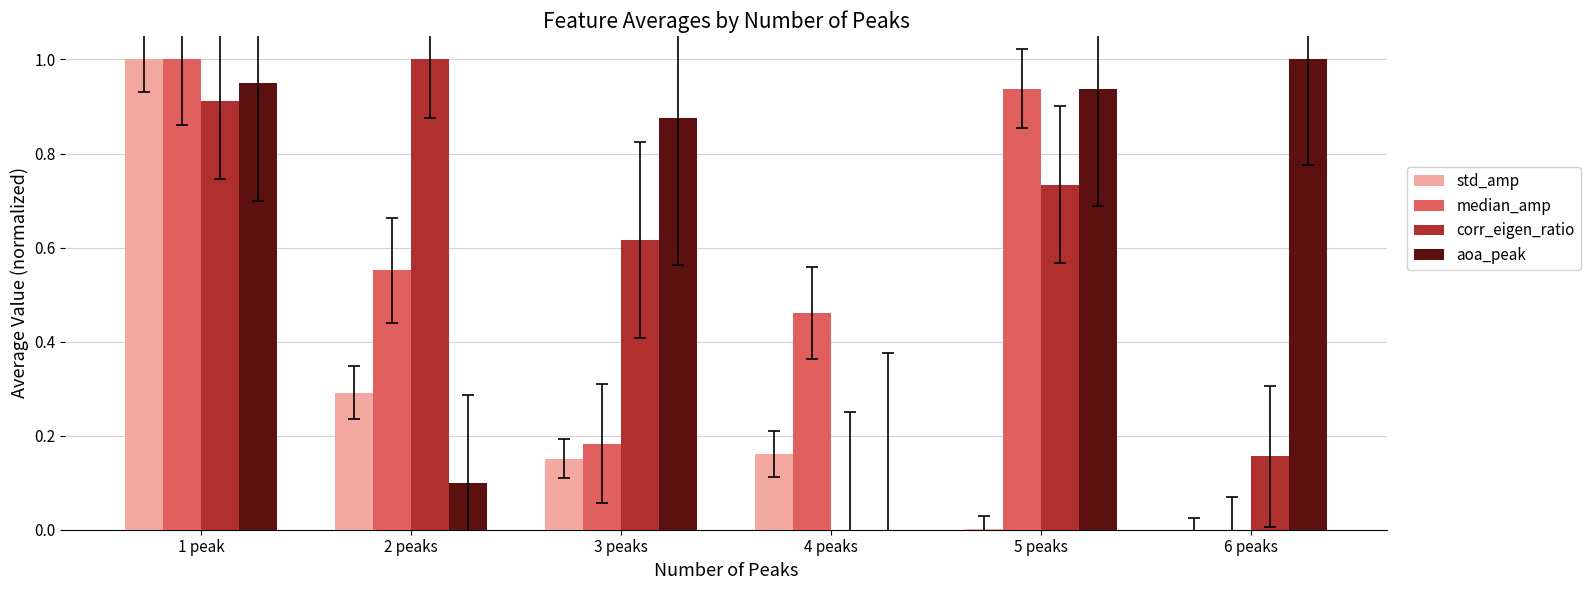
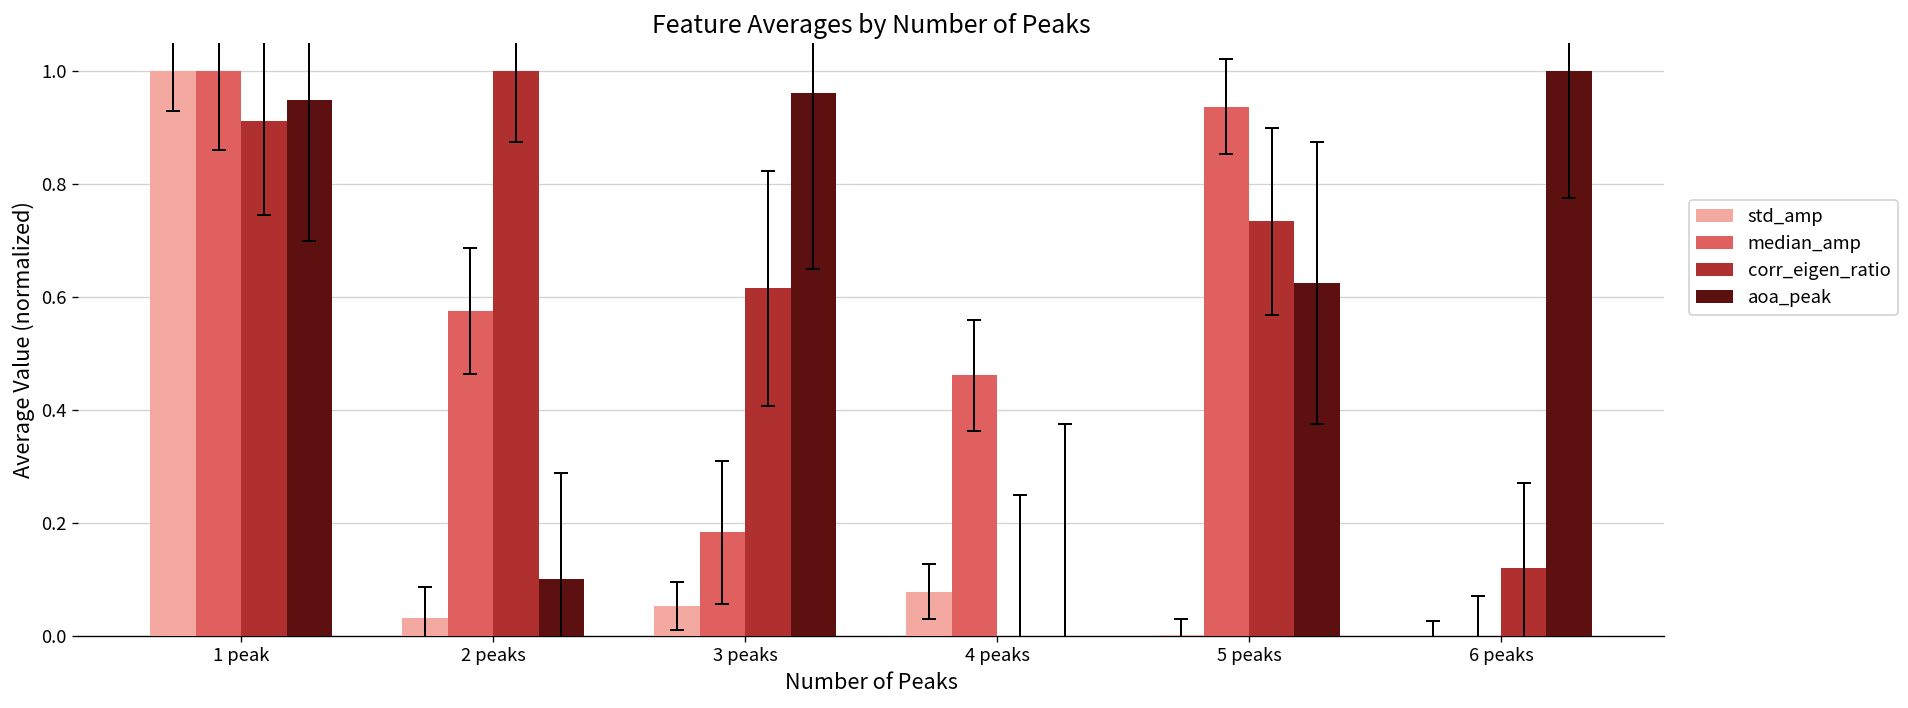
std_amp, 2 peaks: 0.29 -> 0.03
median_amp, 2 peaks: 0.55 -> 0.58
std_amp, 3 peaks: 0.15 -> 0.05
aoa_peak, 3 peaks: 0.88 -> 0.96
std_amp, 4 peaks: 0.16 -> 0.08
aoa_peak, 5 peaks: 0.94 -> 0.63
corr_eigen_ratio, 6 peaks: 0.16 -> 0.12
